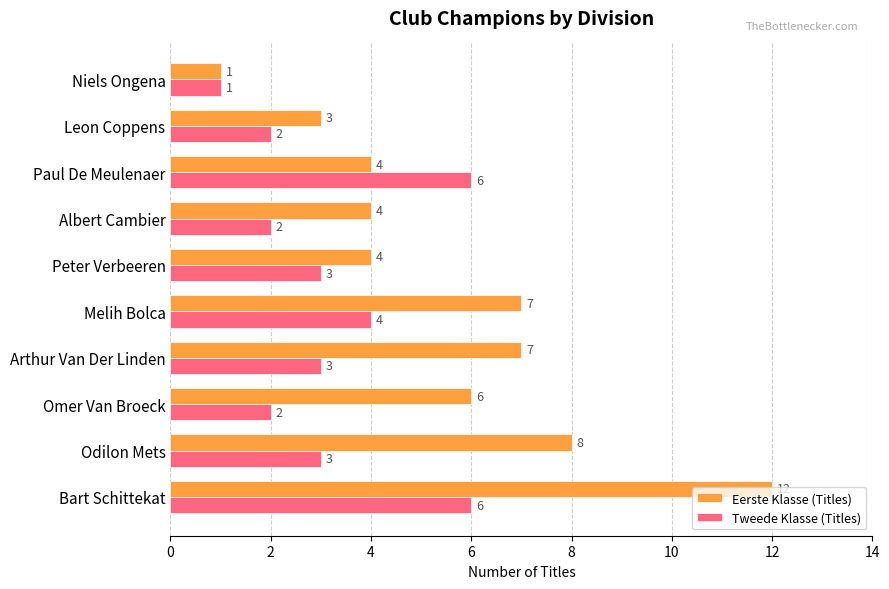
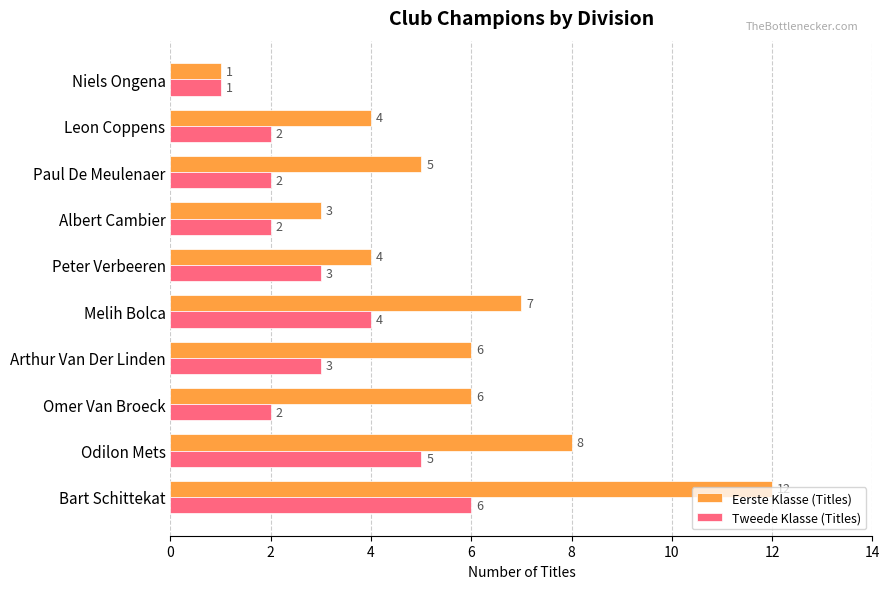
Eerste Klasse (Titles), Leon Coppens: 3 -> 4
Eerste Klasse (Titles), Paul De Meulenaer: 4 -> 5
Tweede Klasse (Titles), Paul De Meulenaer: 6 -> 2
Eerste Klasse (Titles), Albert Cambier: 4 -> 3
Eerste Klasse (Titles), Arthur Van Der Linden: 7 -> 6
Tweede Klasse (Titles), Odilon Mets: 3 -> 5
